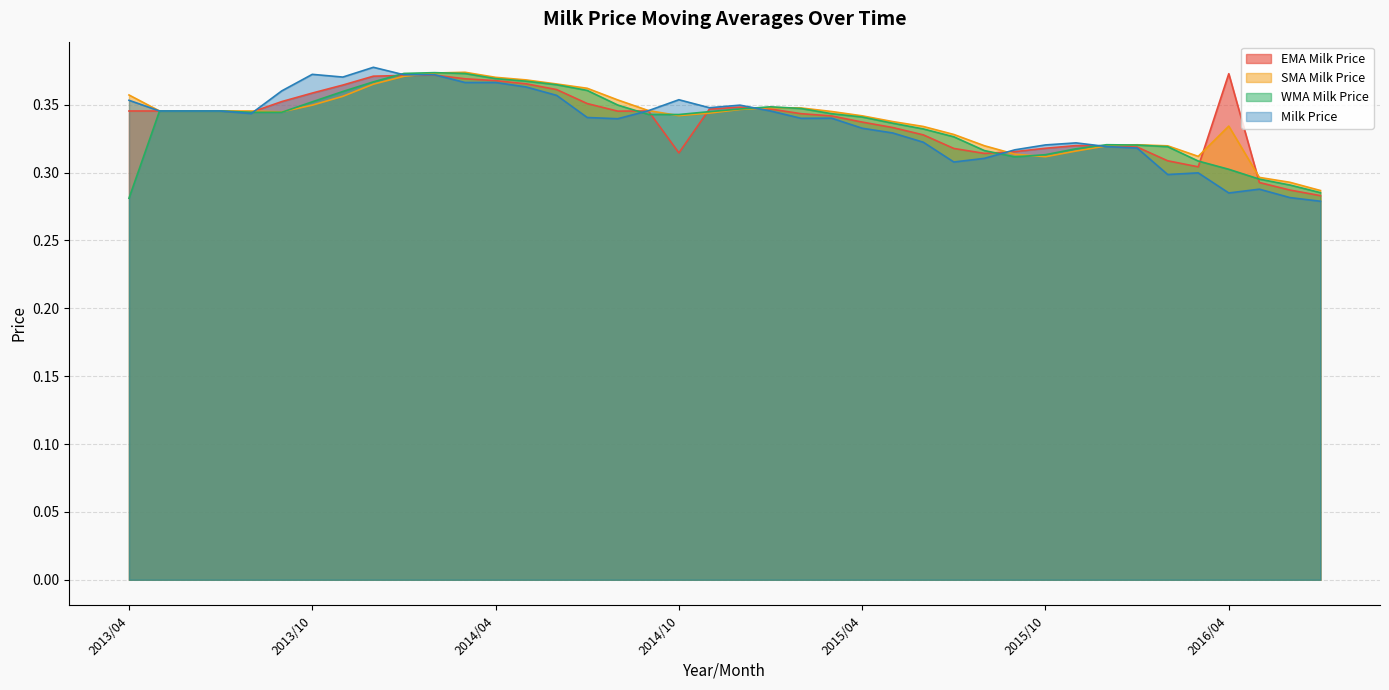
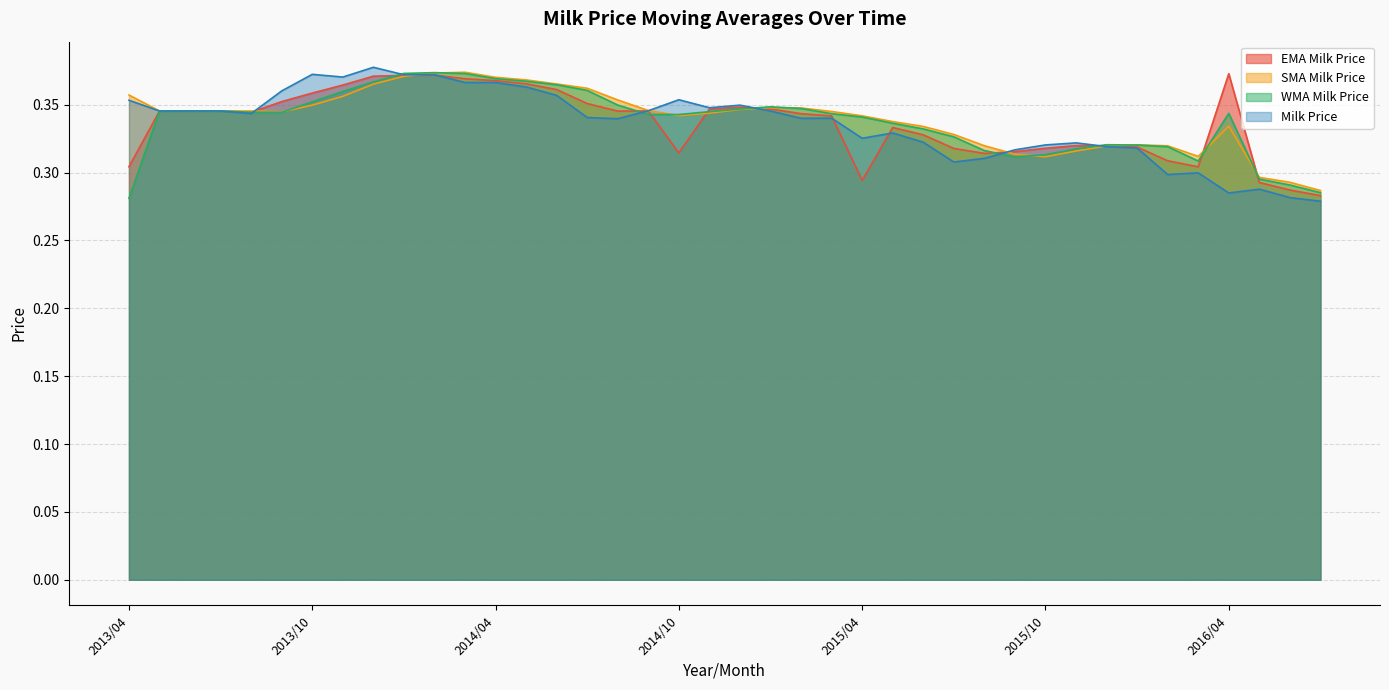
EMA Milk Price, 2013/04: 0.345 -> 0.304
EMA Milk Price, 2015/04: 0.337 -> 0.294
Milk Price, 2015/04: 0.333 -> 0.325
WMA Milk Price, 2016/04: 0.302 -> 0.344
